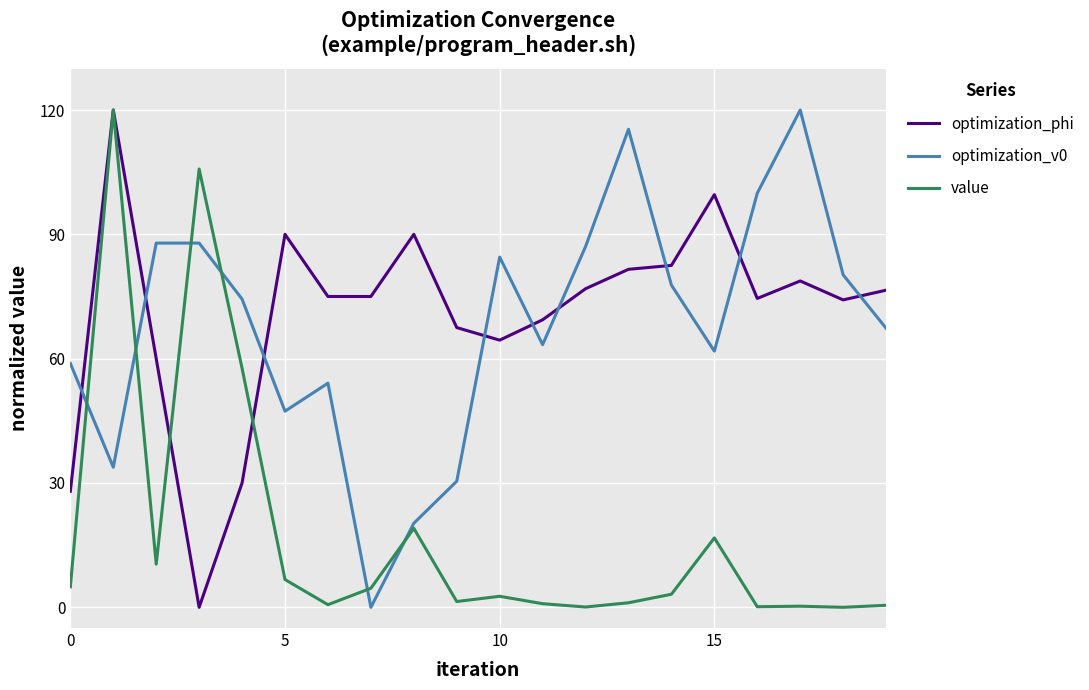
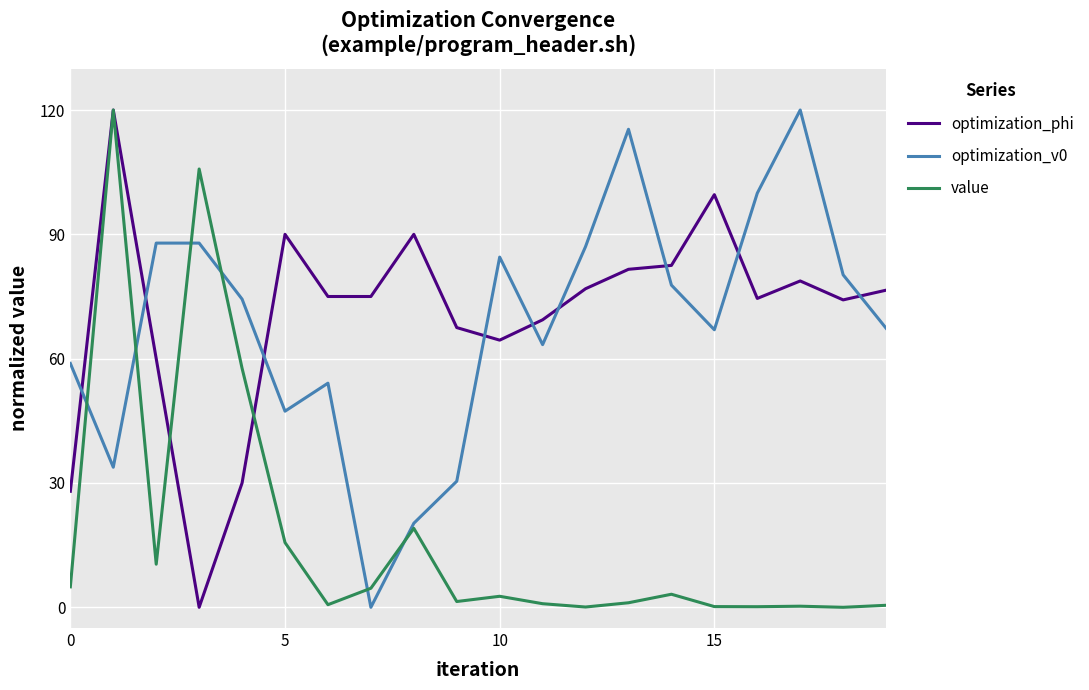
value, 5: 7 -> 16
optimization_v0, 15: 62 -> 67
value, 15: 17 -> 0
